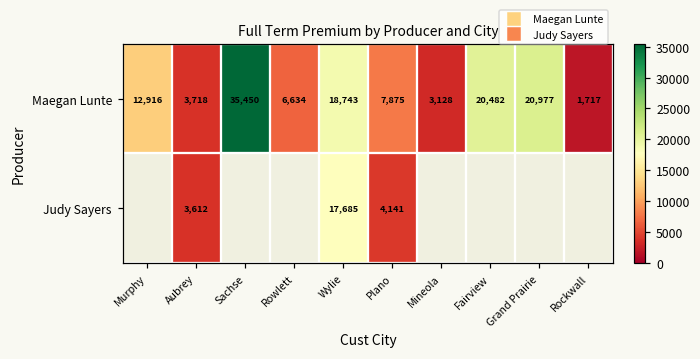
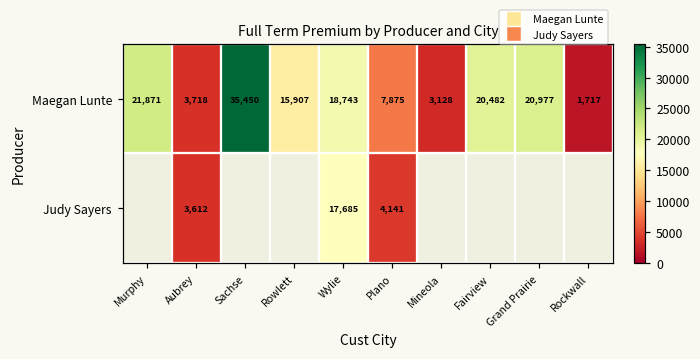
Maegan Lunte, Murphy: 12,916 -> 21,871
Maegan Lunte, Rowlett: 6,634 -> 15,907
